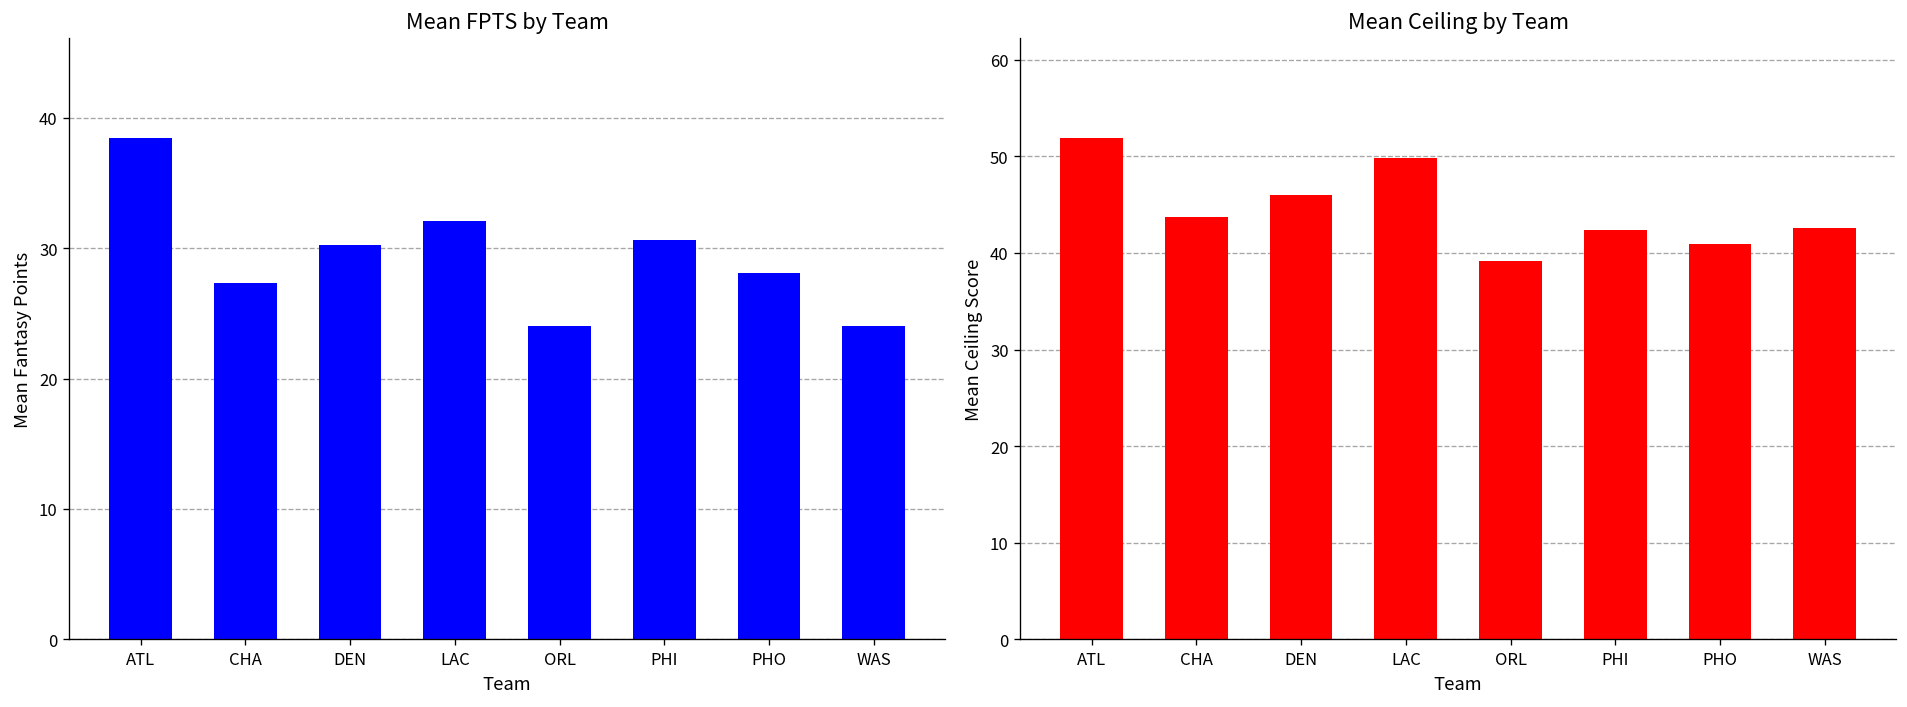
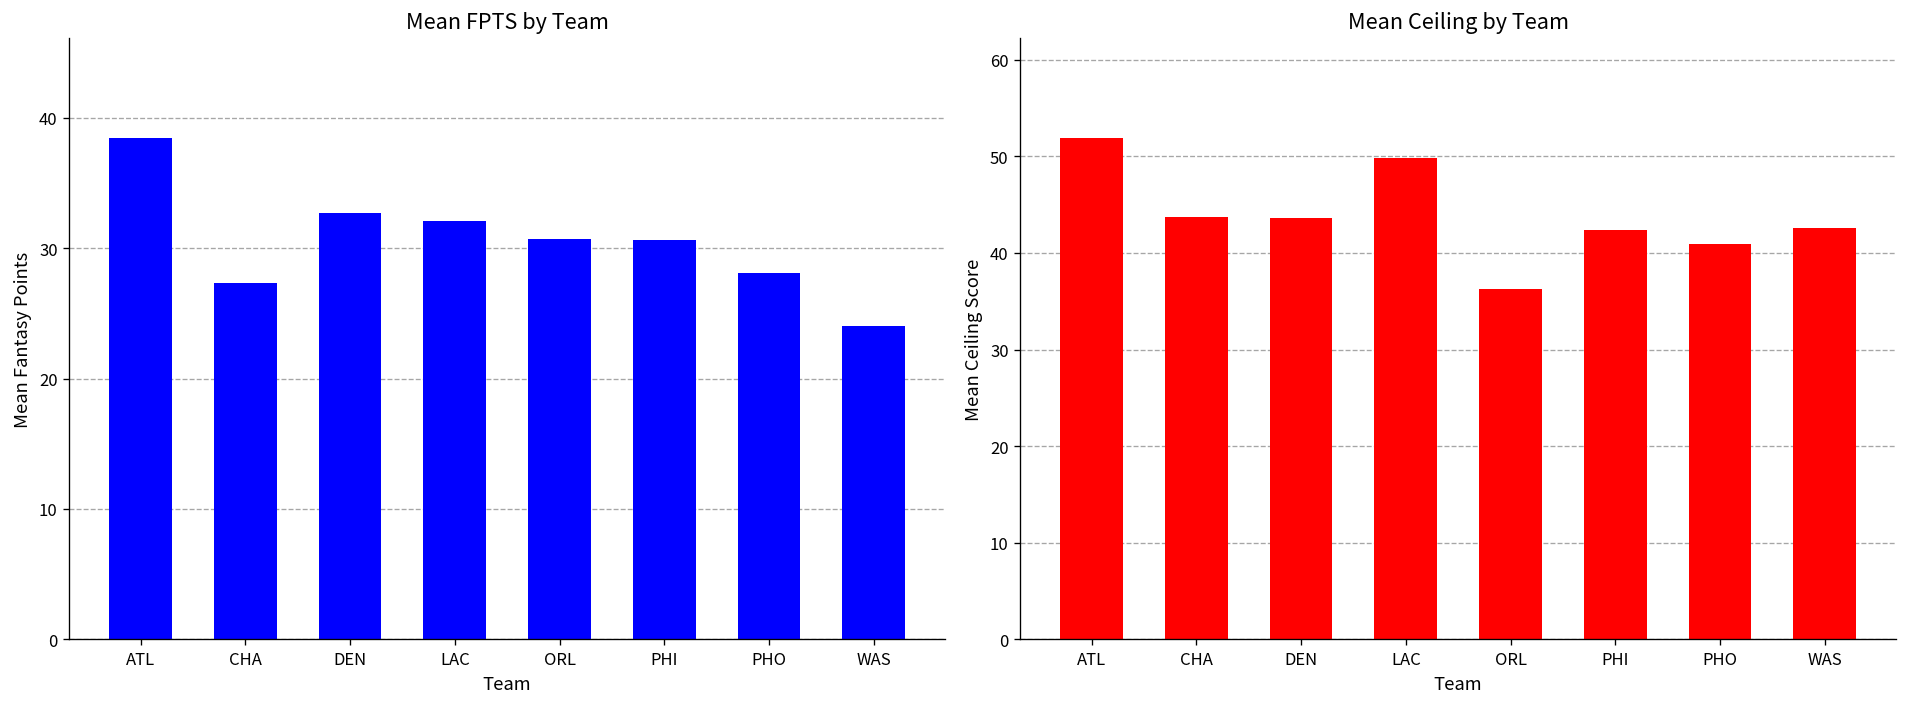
Mean FPTS by Team, DEN: 30.2 -> 32.7
Mean FPTS by Team, ORL: 24.1 -> 30.7
Mean Ceiling by Team, DEN: 46 -> 44
Mean Ceiling by Team, ORL: 39 -> 36
